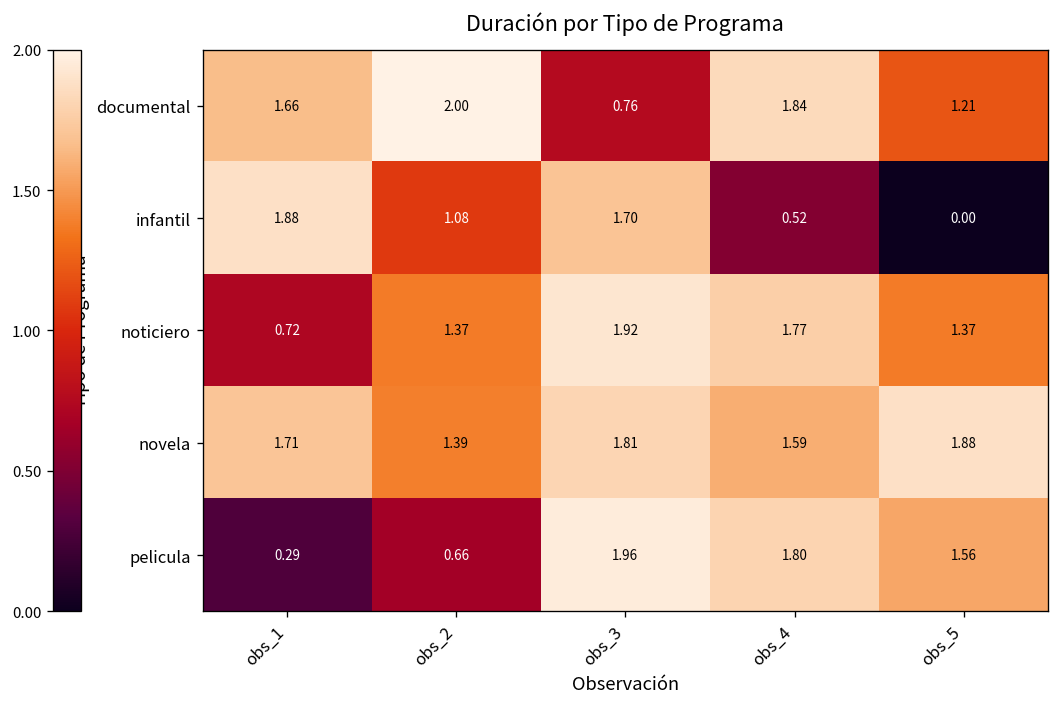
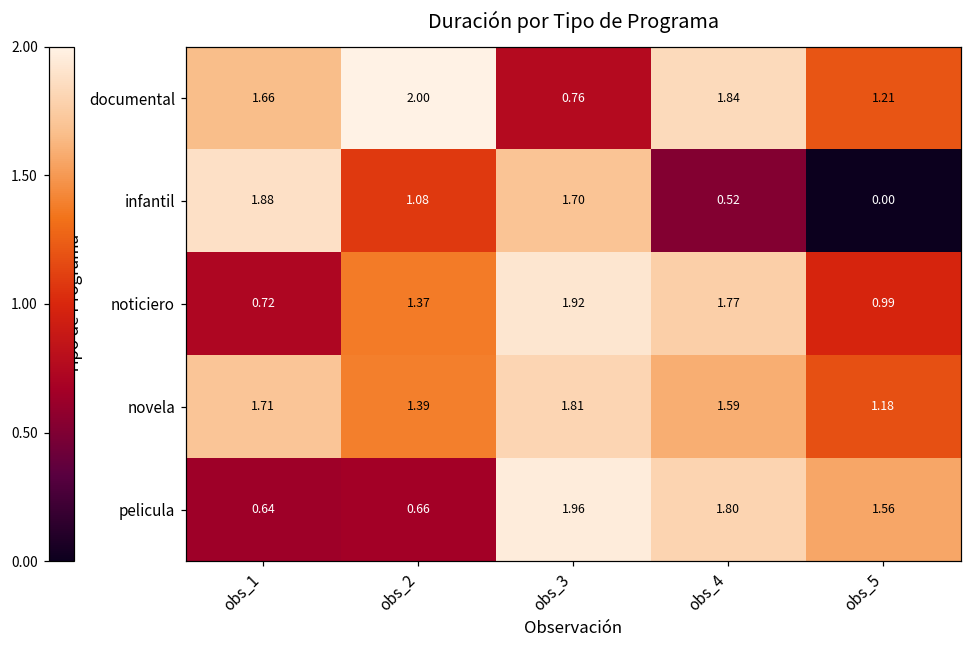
noticiero, obs_5: 1.37 -> 0.99
novela, obs_5: 1.88 -> 1.18
pelicula, obs_1: 0.29 -> 0.64
